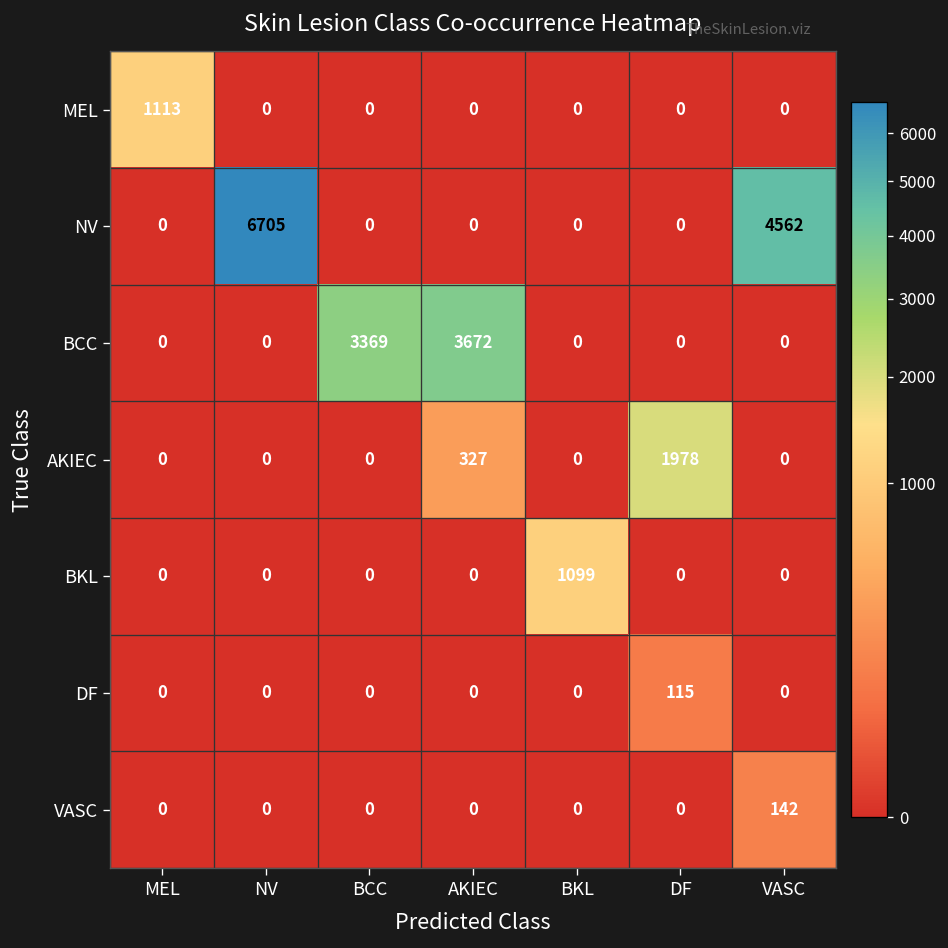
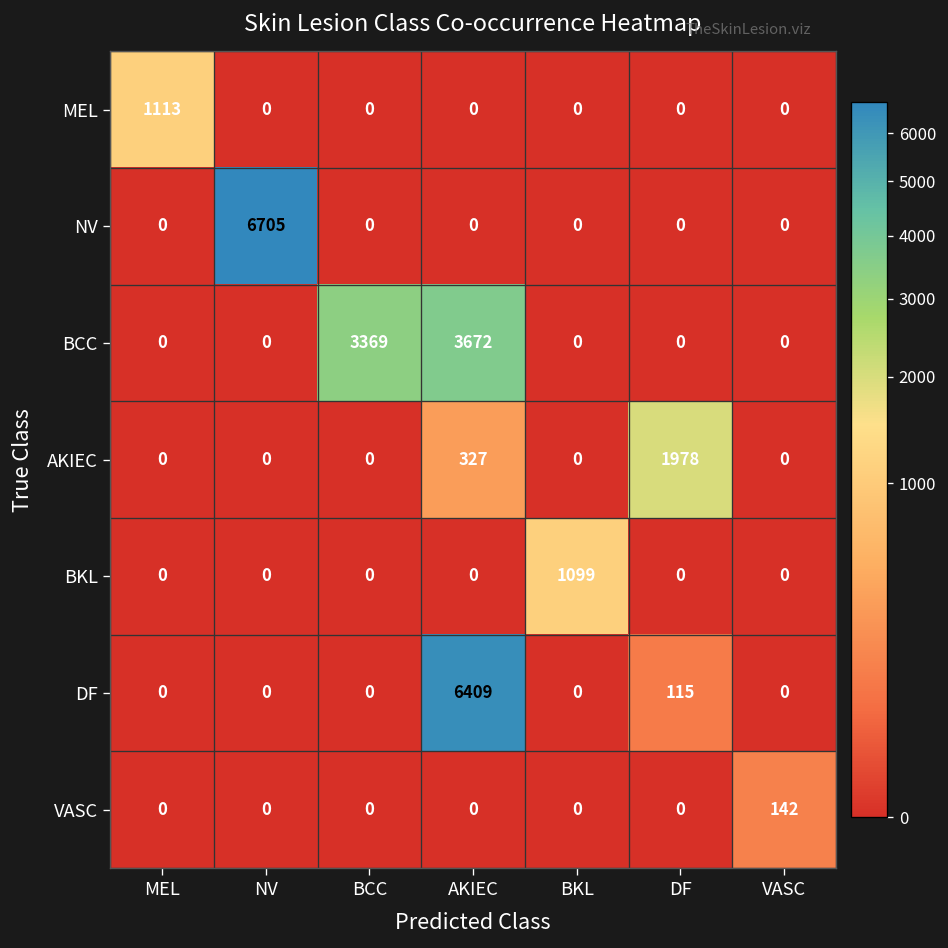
NV, VASC: 4562 -> 0
DF, AKIEC: 0 -> 6409
